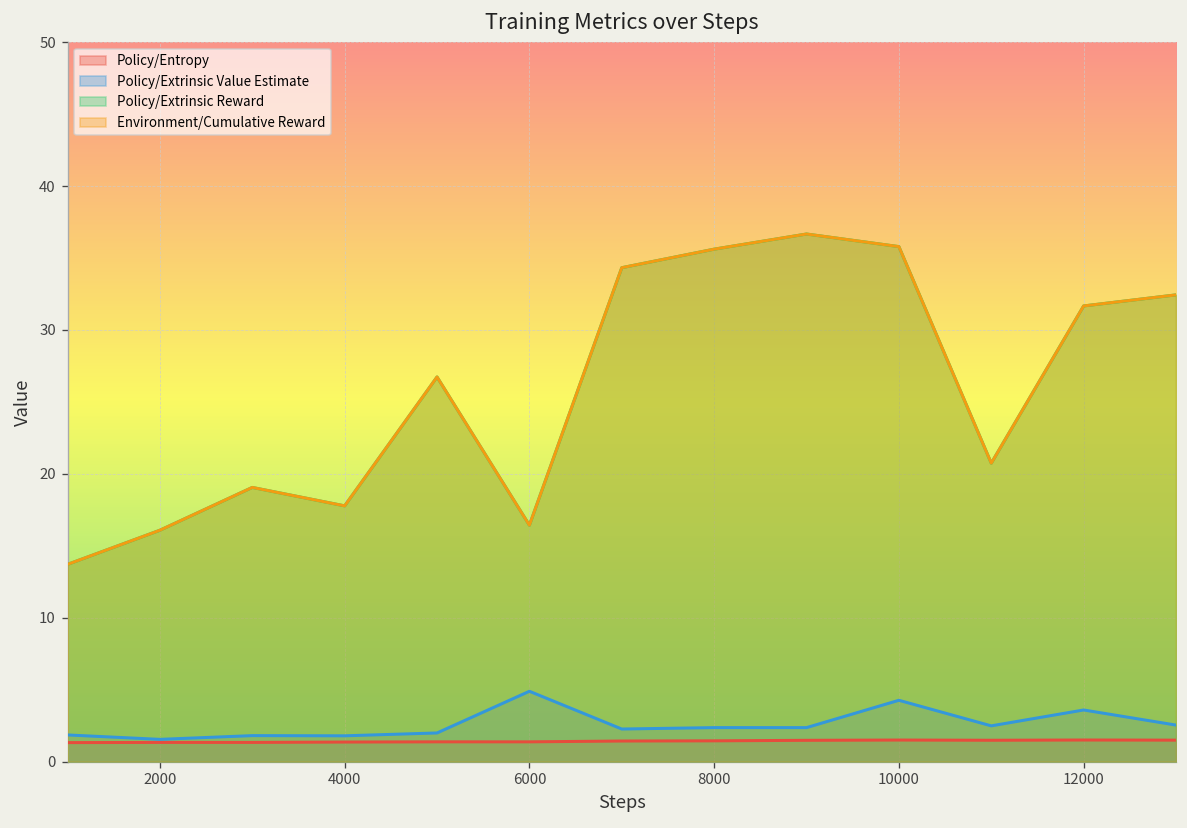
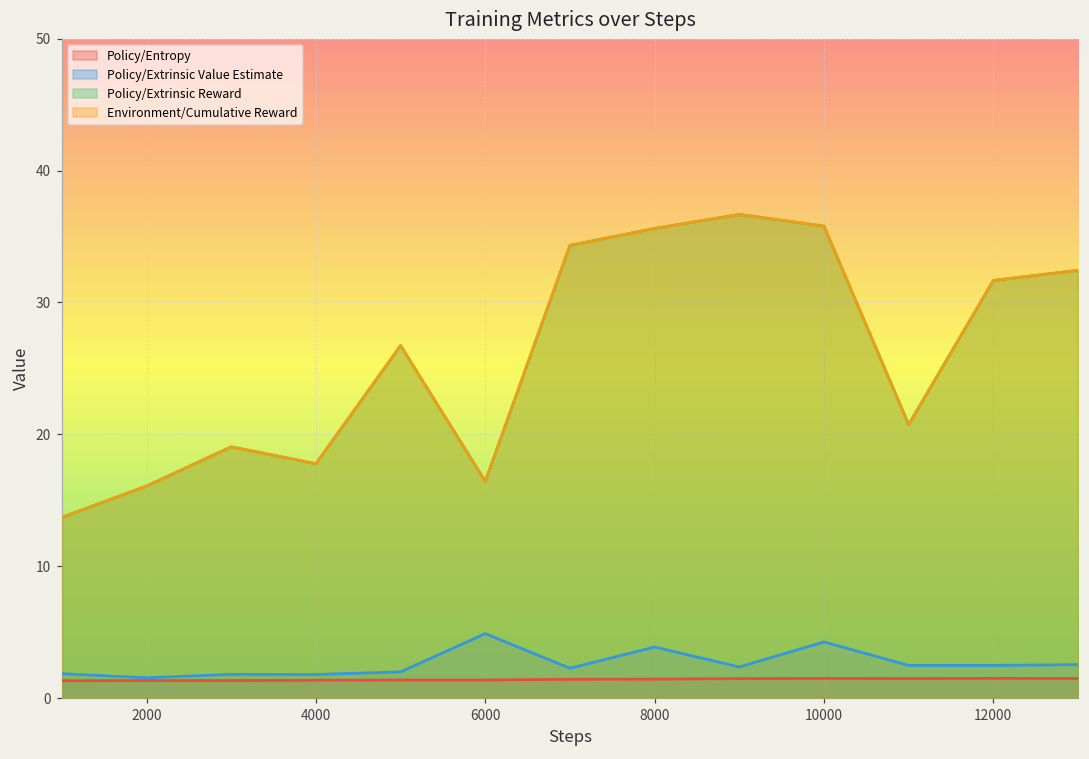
Policy/Extrinsic Value Estimate, 8000: 2.4 -> 3.9
Policy/Extrinsic Value Estimate, 12000: 3.6 -> 2.5
